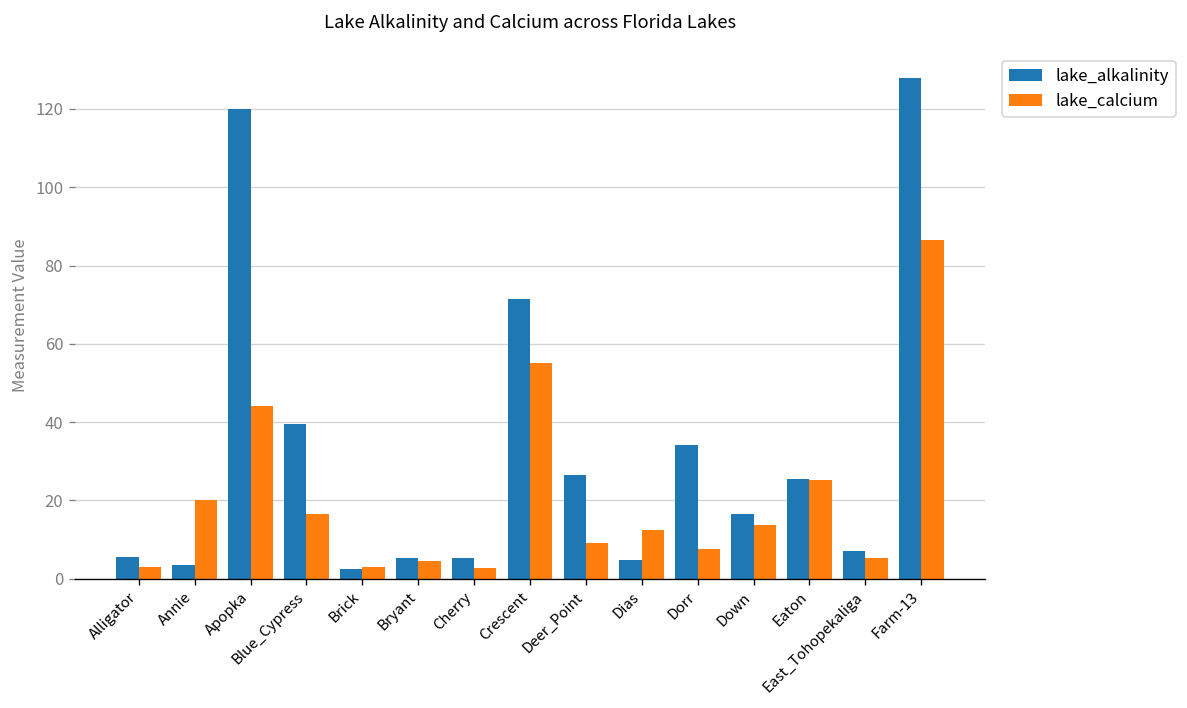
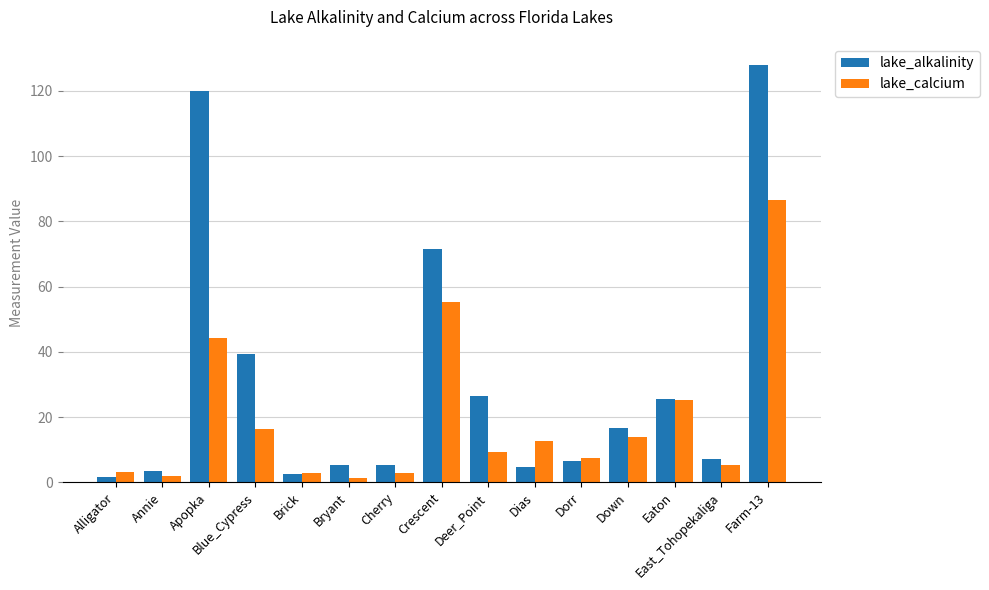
lake_alkalinity, Alligator: 6 -> 2
lake_calcium, Annie: 20 -> 2
lake_calcium, Bryant: 5 -> 1
lake_alkalinity, Dorr: 34 -> 7
